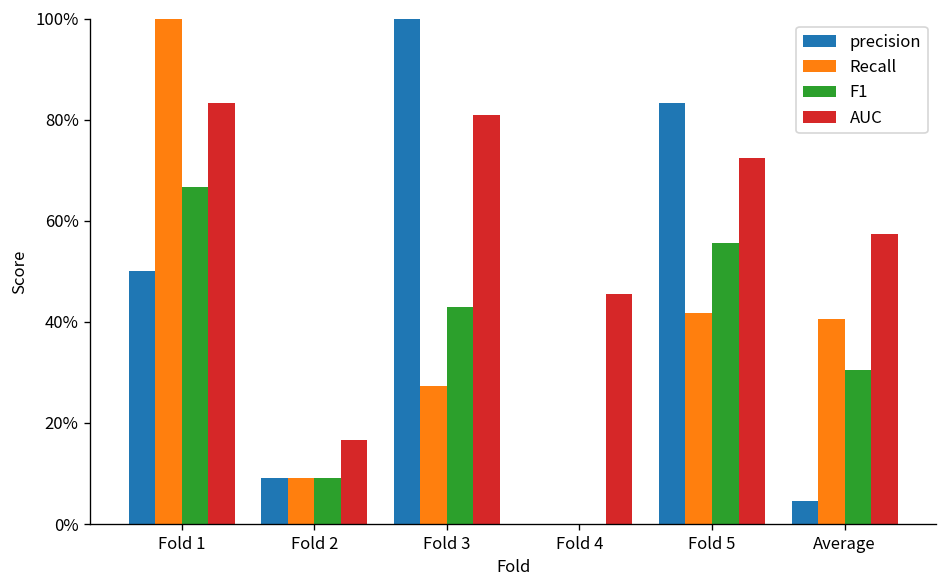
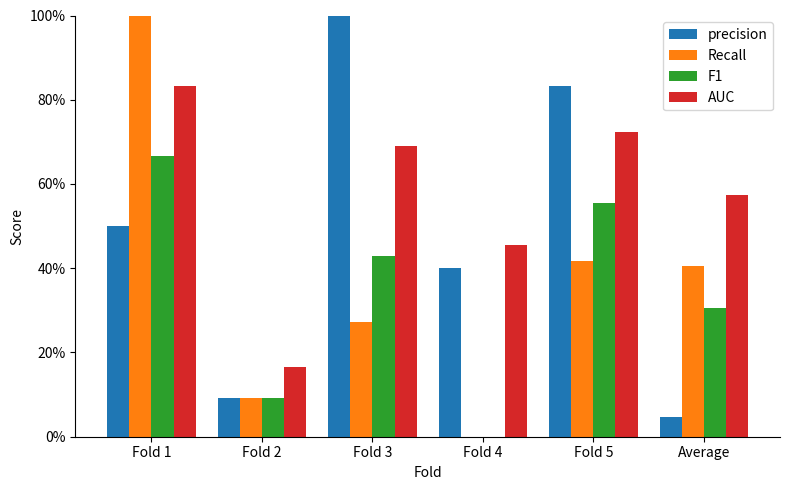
AUC, Fold 3: 81% -> 69%
precision, Fold 4: 0% -> 40%
